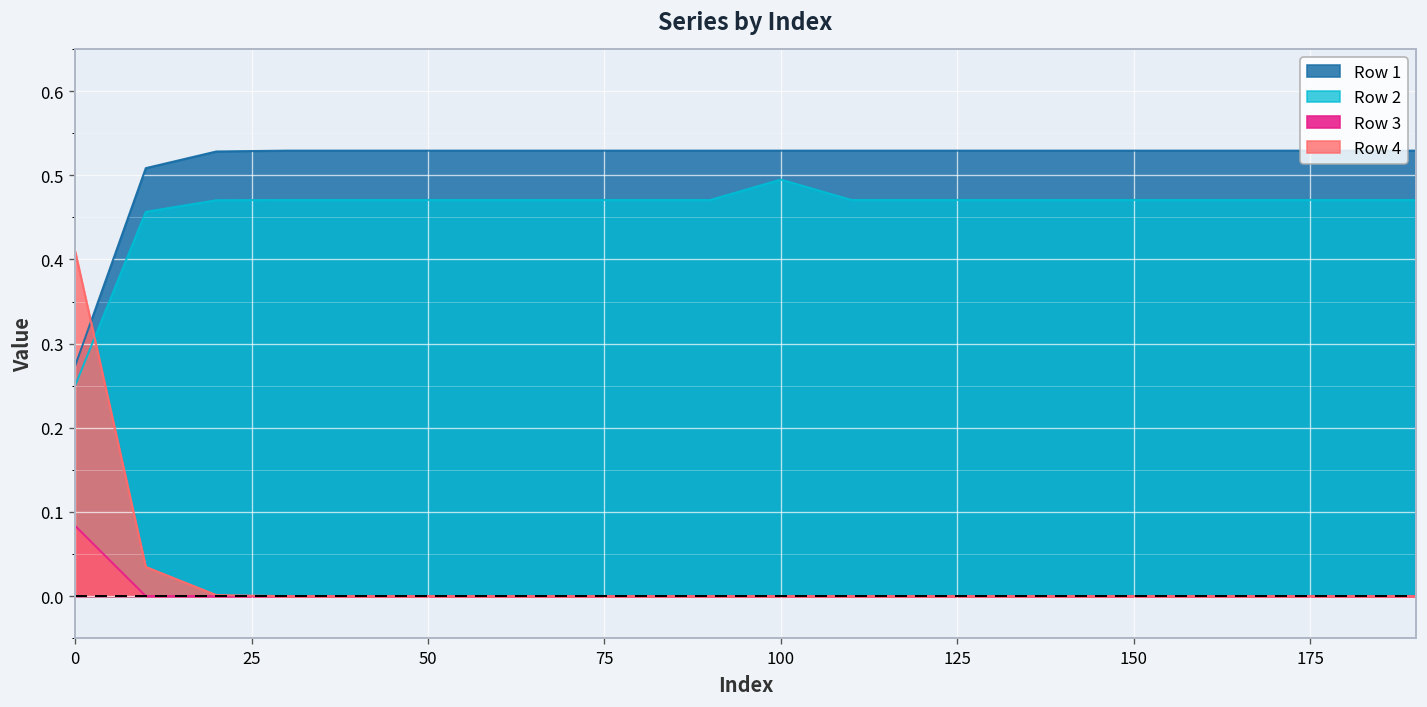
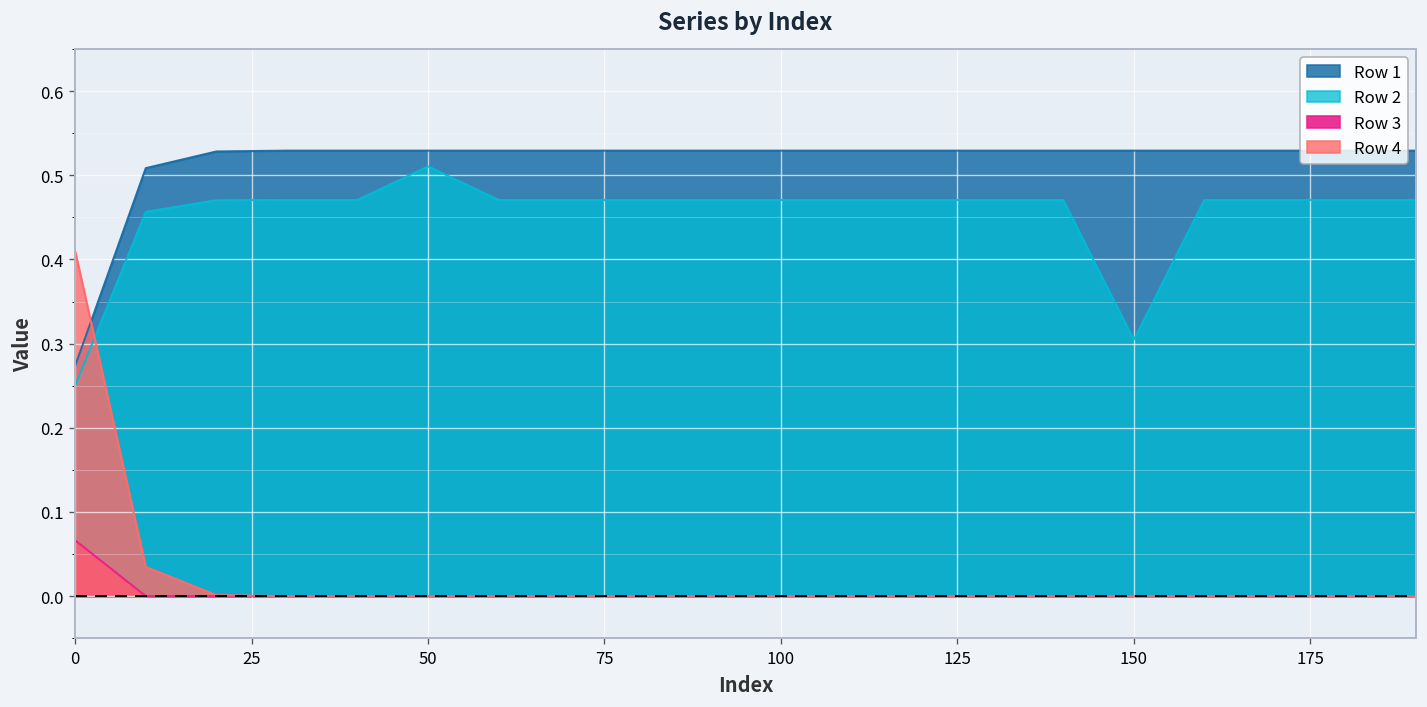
Row 3, 0: 0.08 -> 0.07
Row 2, 50: 0.47 -> 0.51
Row 2, 100: 0.49 -> 0.47
Row 2, 150: 0.47 -> 0.30
